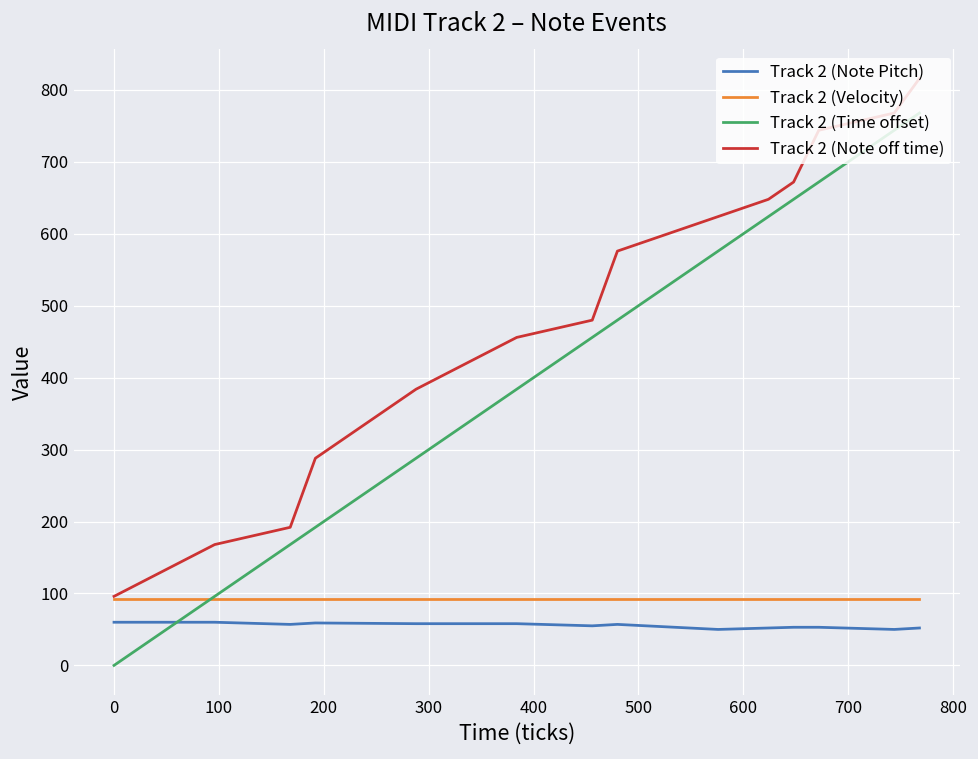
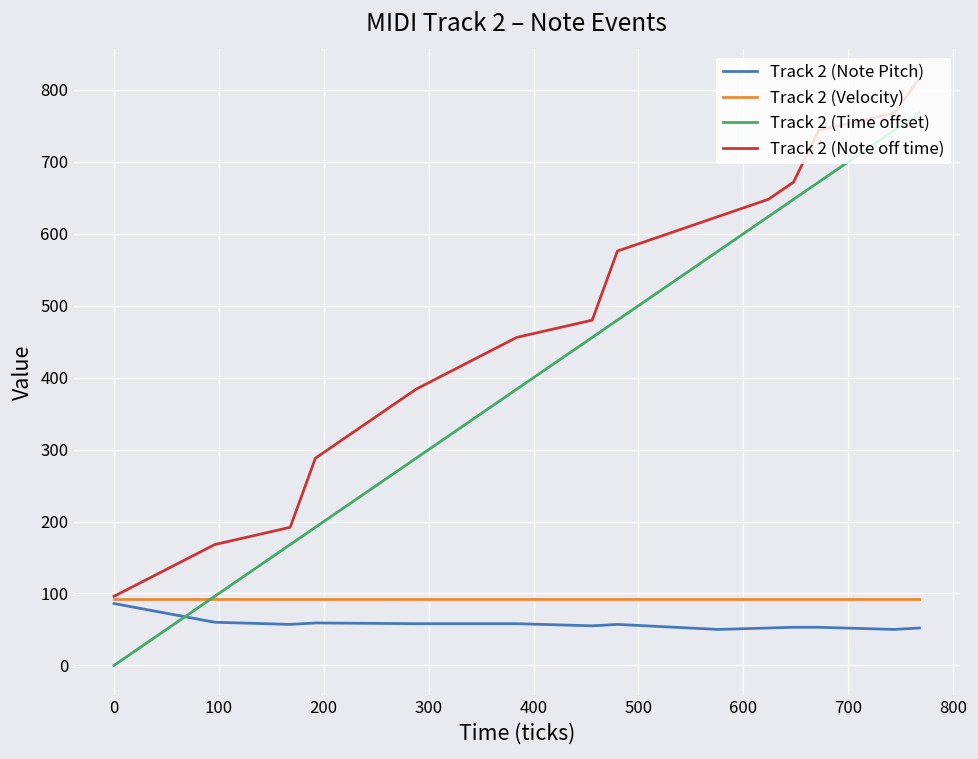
Track 2 (Note Pitch), 0: 60 -> 90
